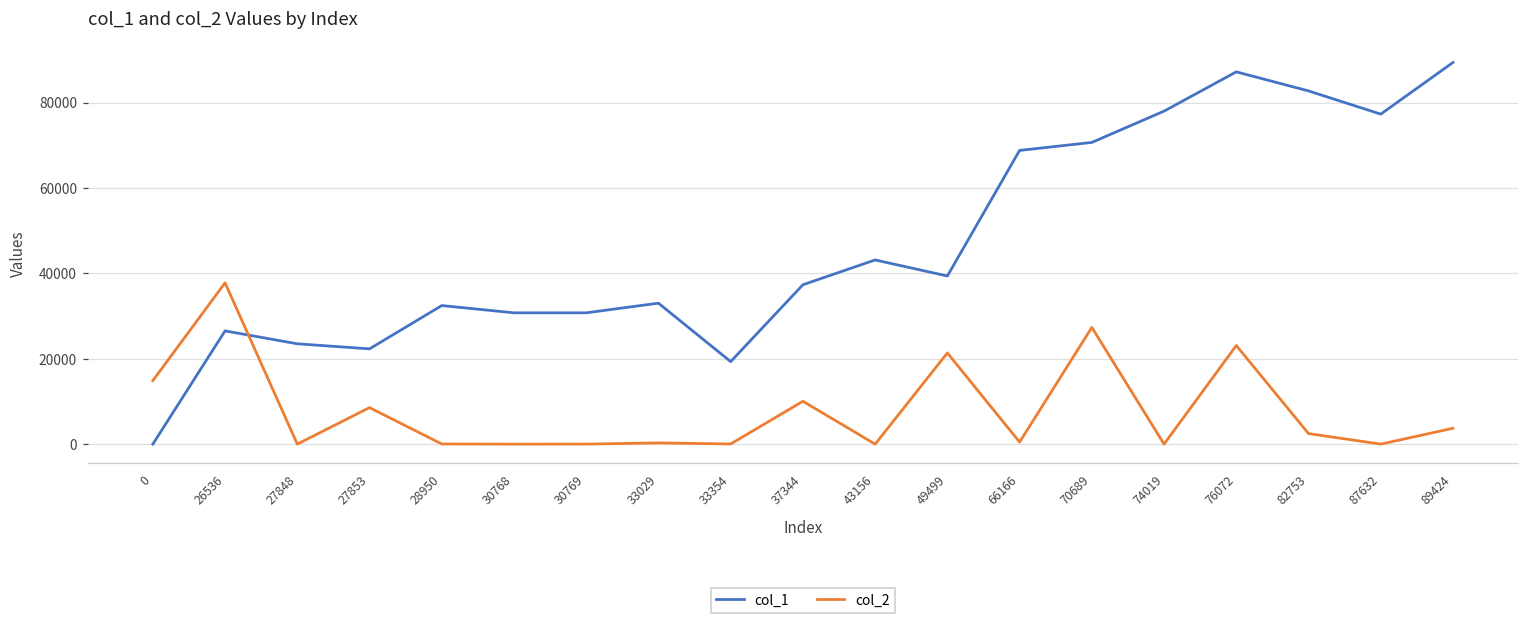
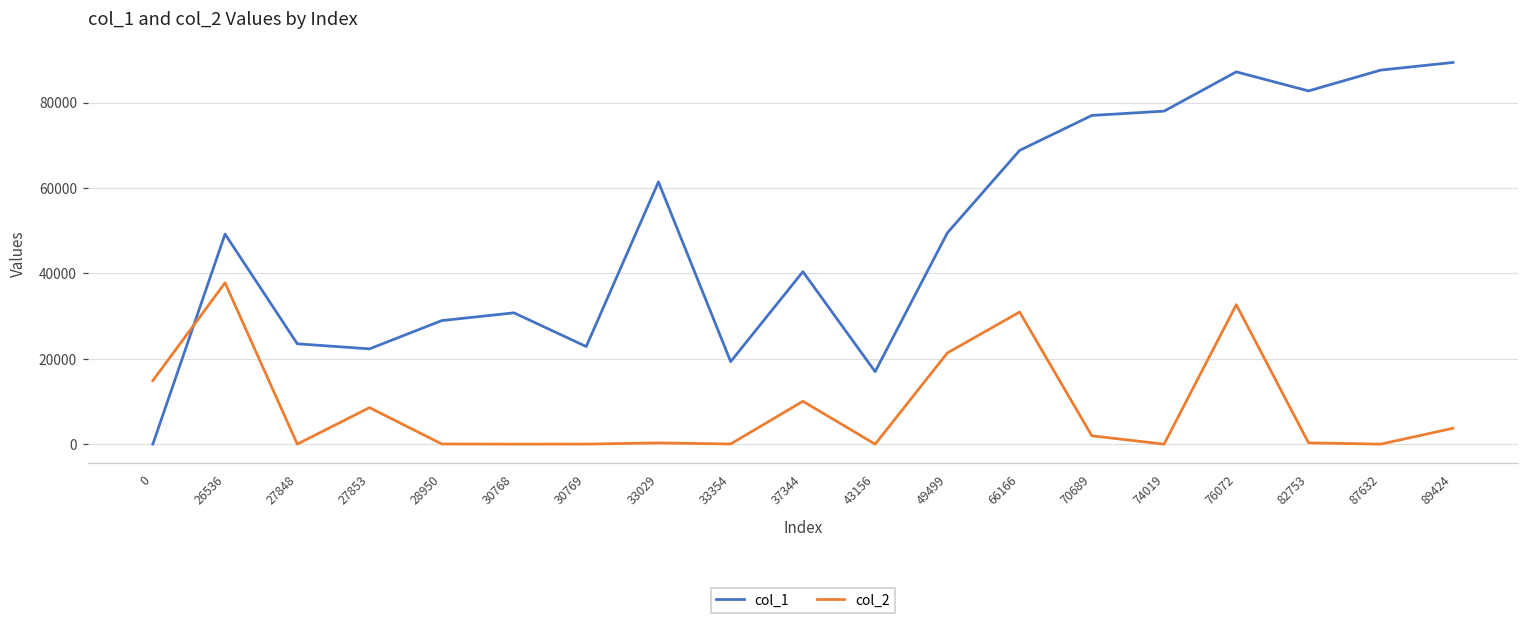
col_1, 26536: 27000 -> 49000
col_1, 28950: 32000 -> 29000
col_1, 30769: 31000 -> 23000
col_1, 33029: 33000 -> 61000
col_1, 37344: 37000 -> 40000
col_1, 43156: 43000 -> 17000
col_1, 49499: 39000 -> 49000
col_2, 66166: 0 -> 31000
col_1, 70689: 71000 -> 77000
col_2, 70689: 27000 -> 2000
col_2, 76072: 23000 -> 33000
col_2, 82753: 2000 -> 0
col_1, 87632: 77000 -> 88000
